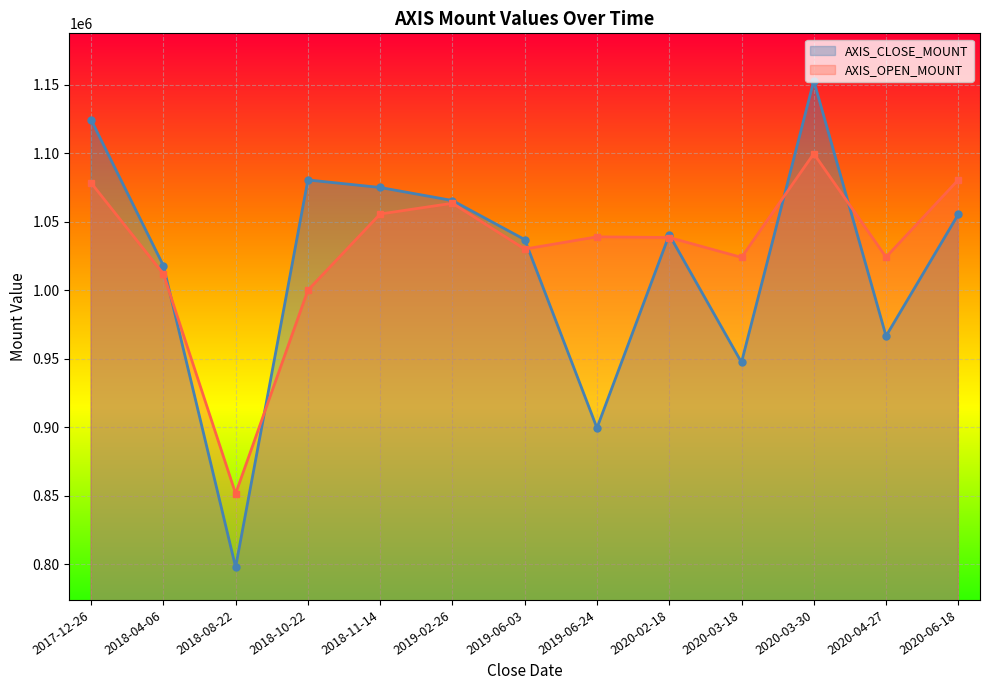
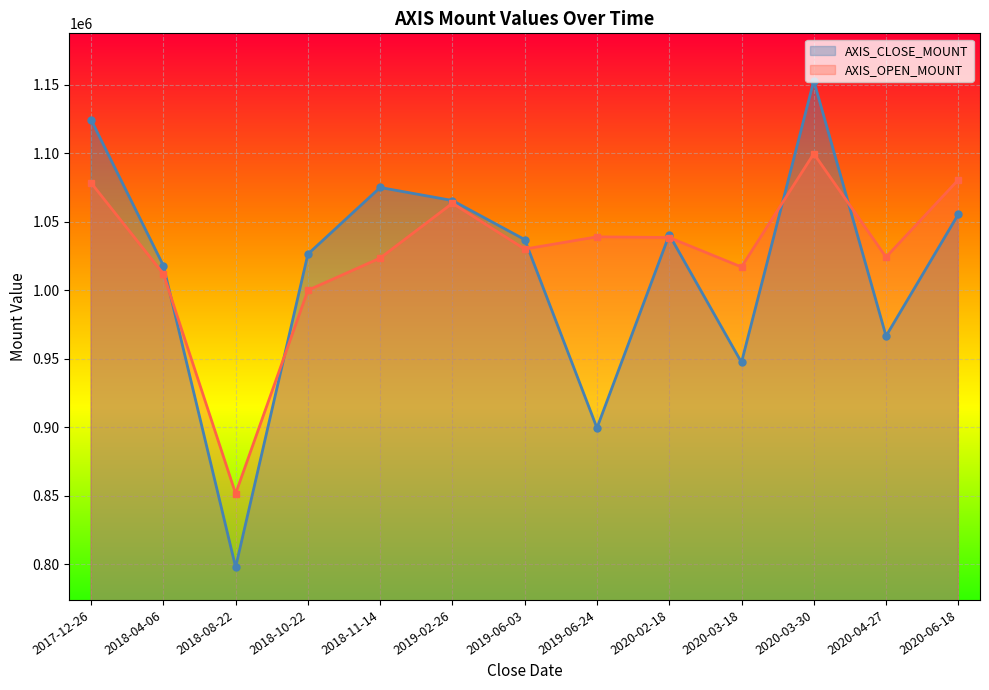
AXIS_CLOSE_MOUNT, 2018-10-22: 1081000 -> 1026000
AXIS_OPEN_MOUNT, 2018-11-14: 1056000 -> 1024000
AXIS_OPEN_MOUNT, 2020-03-18: 1024000 -> 1017000
